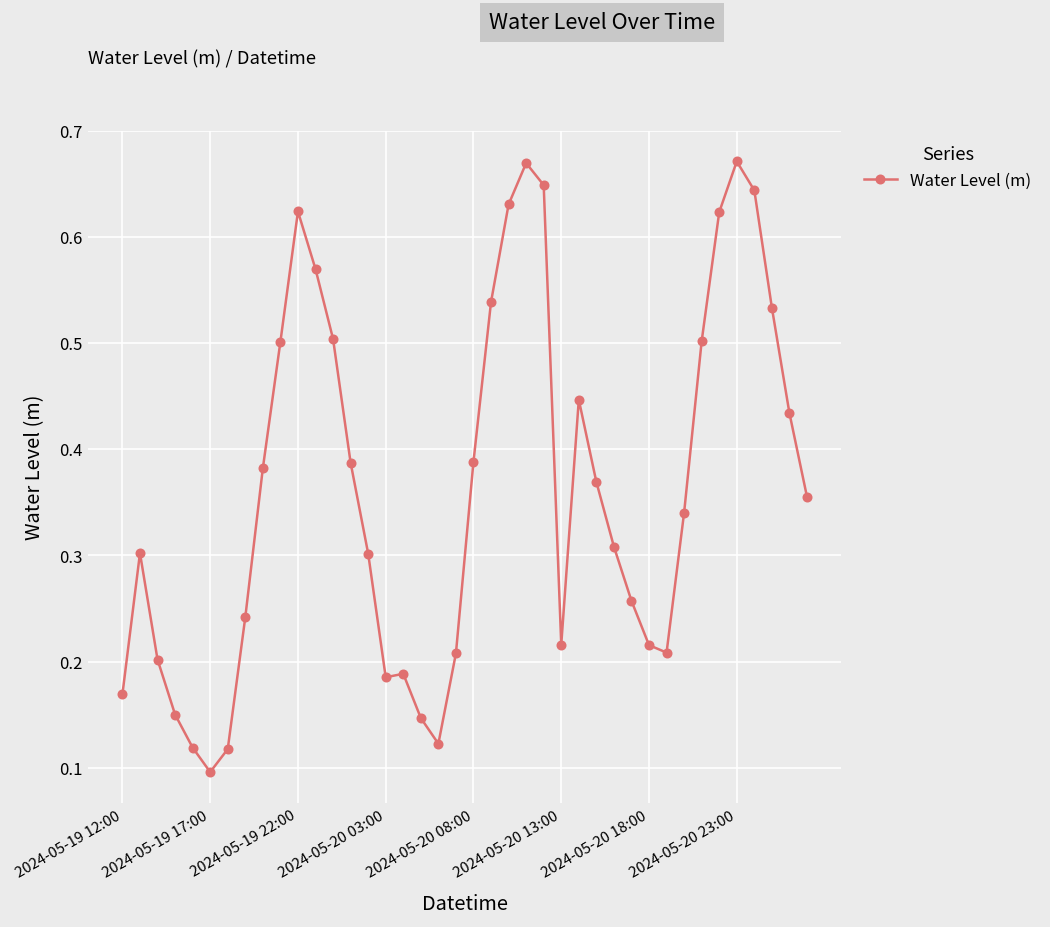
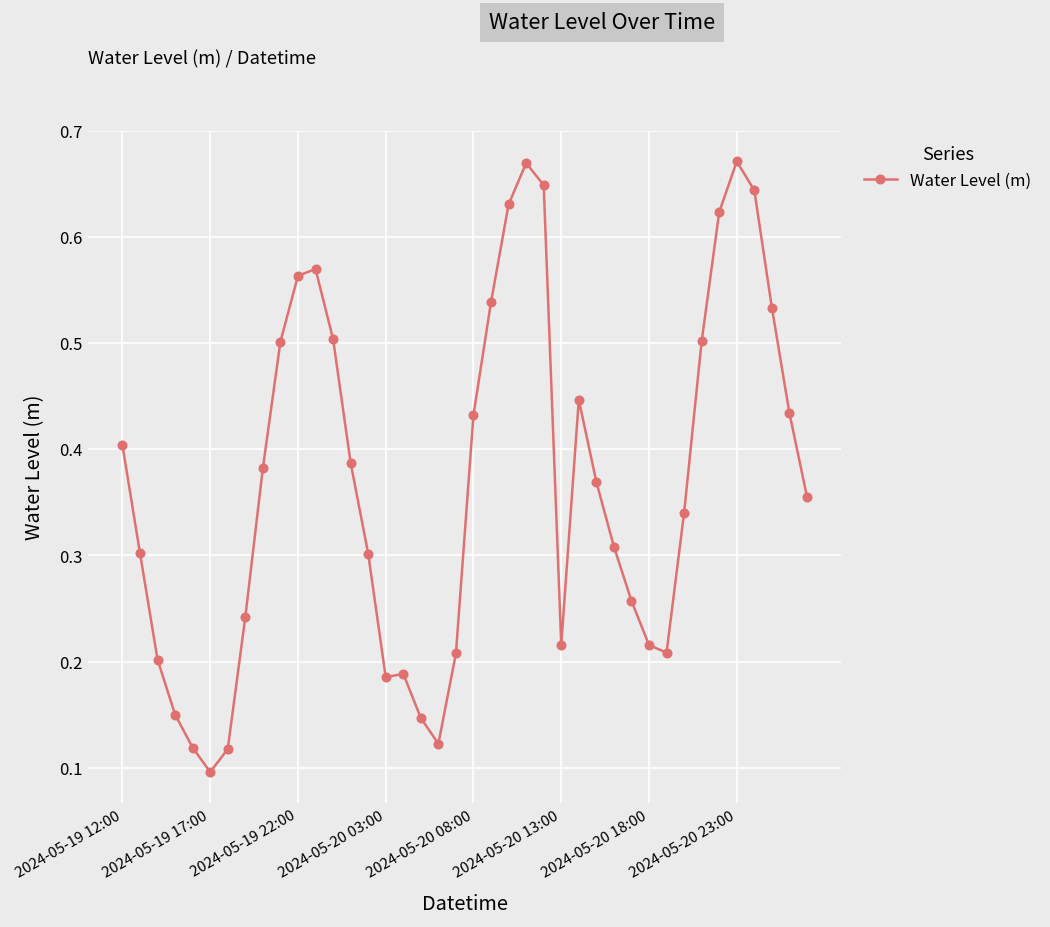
2024-05-19 12:00: 0.17 -> 0.40
2024-05-19 22:00: 0.62 -> 0.56
2024-05-20 08:00: 0.39 -> 0.43
